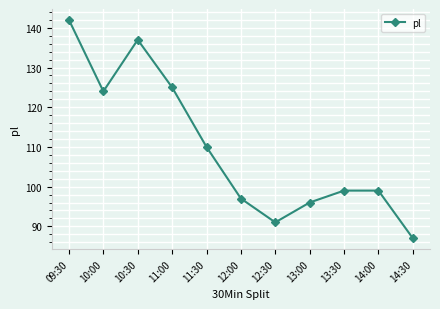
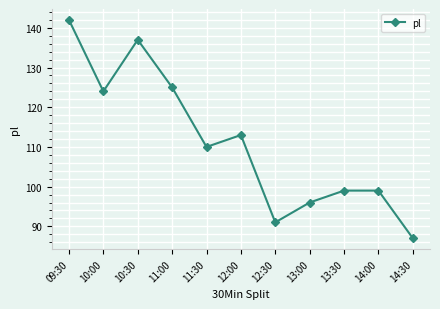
12:00: 97 -> 113
